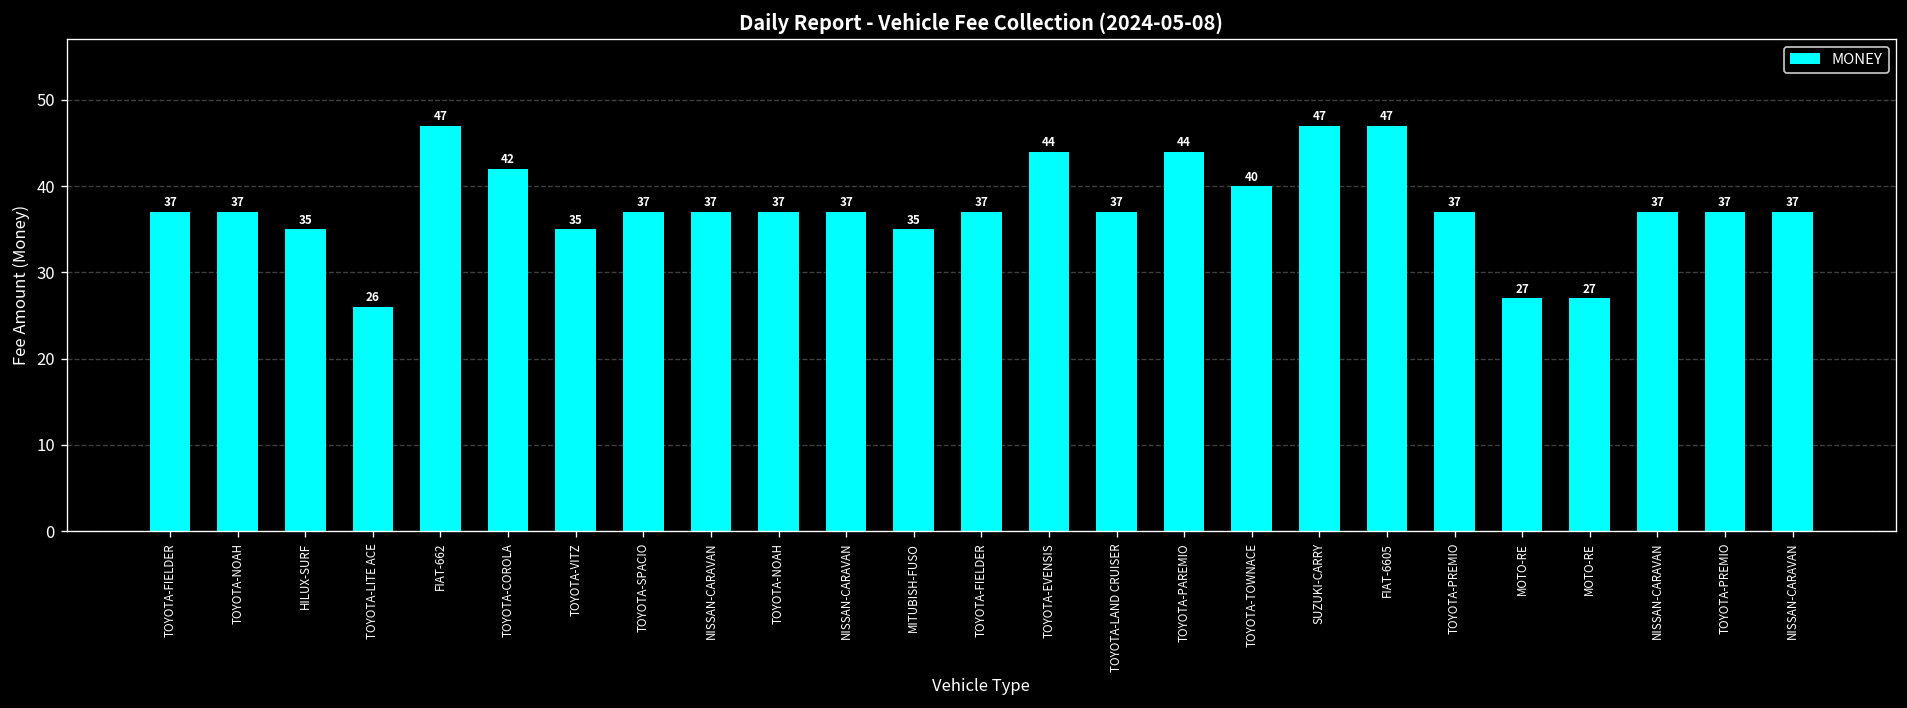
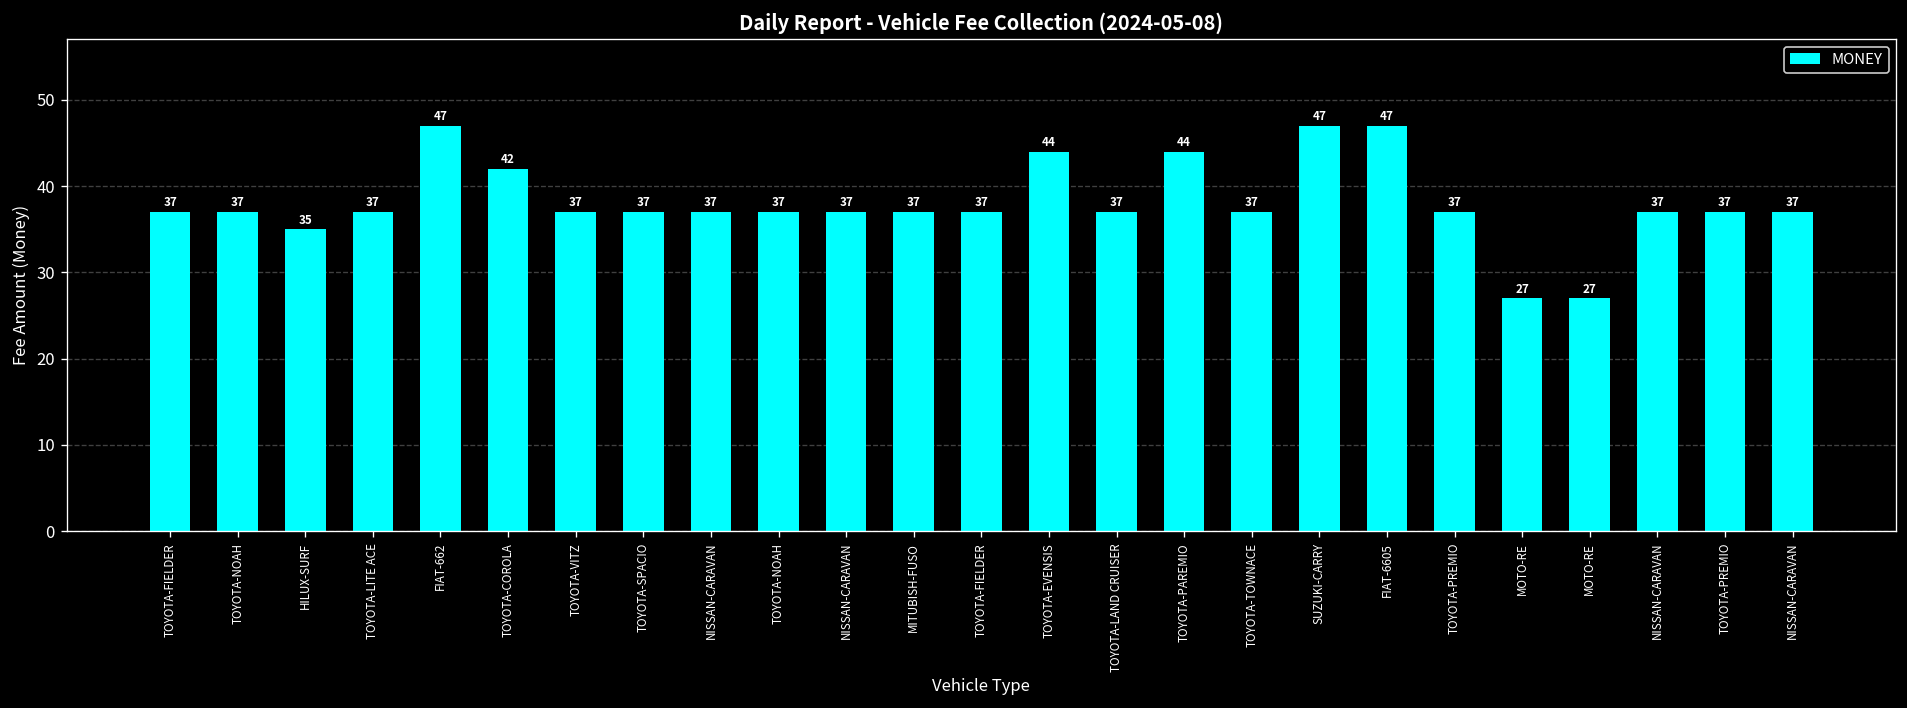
TOYOTA-LITE ACE: 26 -> 37
TOYOTA-VITZ: 35 -> 37
MITUBISH-FUSO: 35 -> 37
TOYOTA-TOWNACE: 40 -> 37
